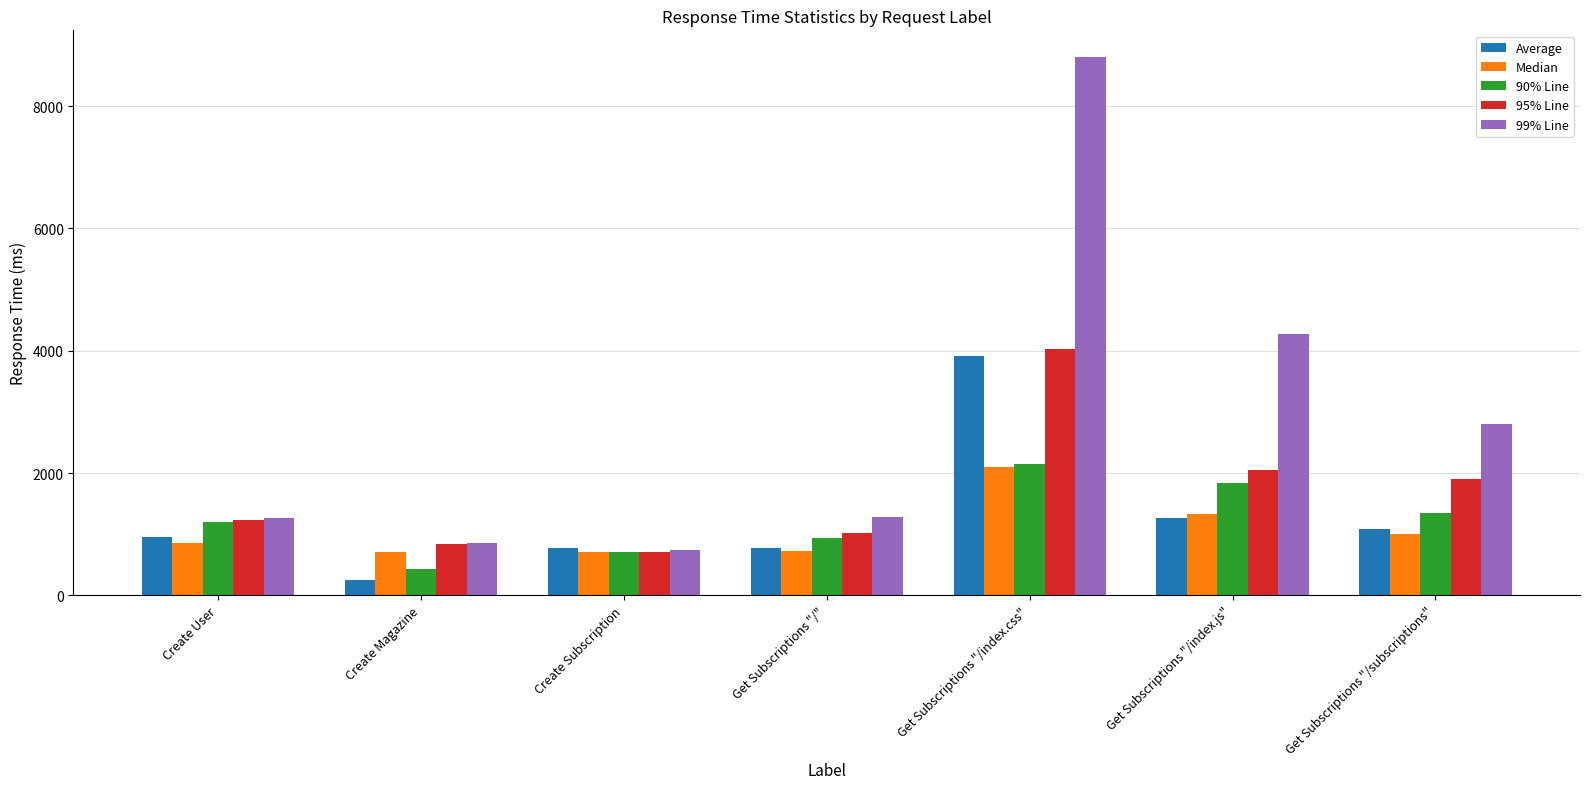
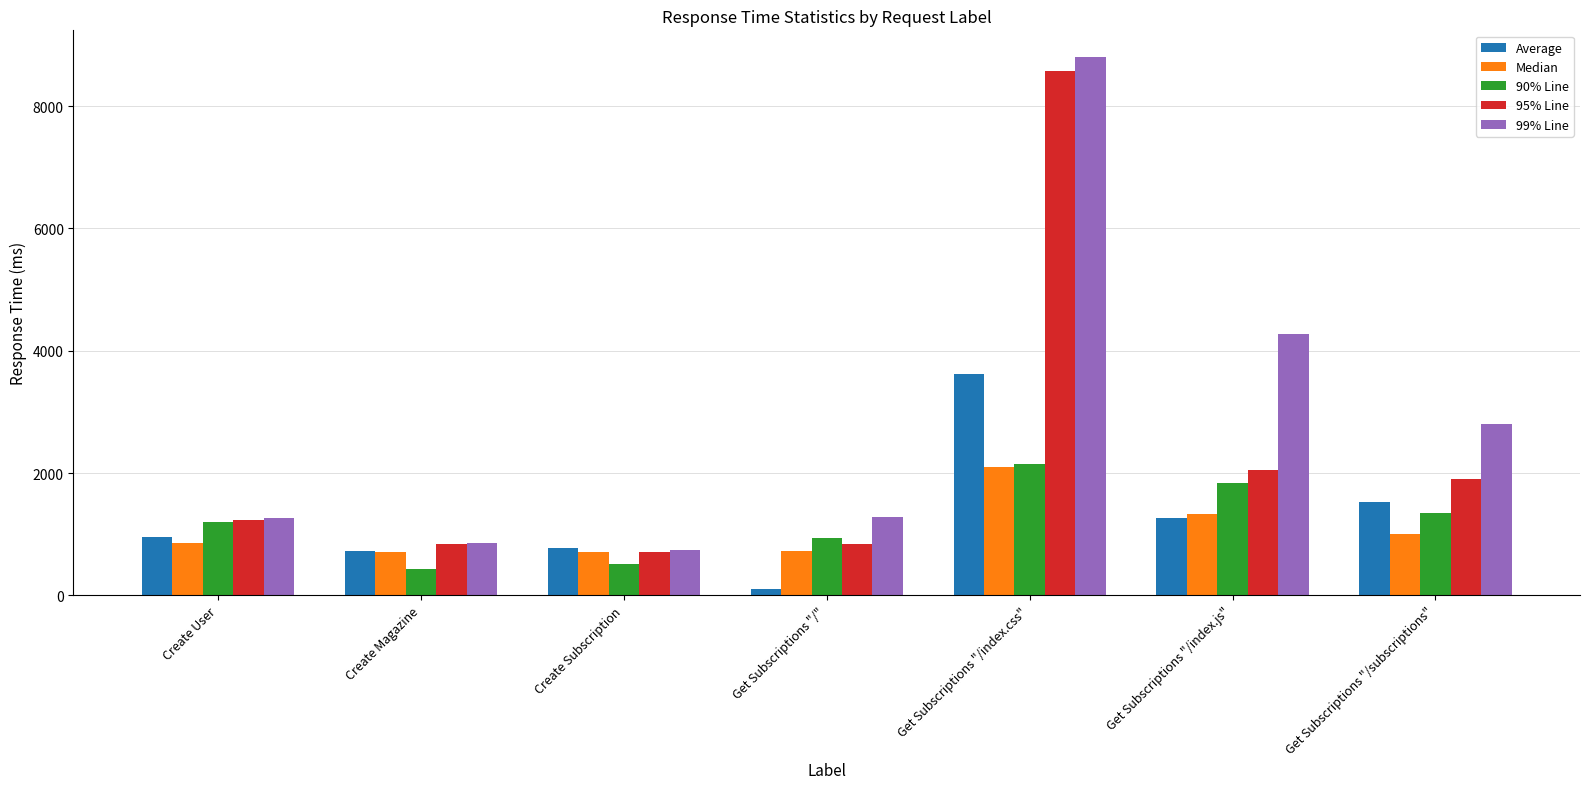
Average, Create Magazine: 300 -> 700
90% Line, Create Subscription: 700 -> 500
Average, Get Subscriptions "/": 800 -> 100
95% Line, Get Subscriptions "/": 1000 -> 800
Average, Get Subscriptions "/index.css": 3900 -> 3600
95% Line, Get Subscriptions "/index.css": 4000 -> 8600
Average, Get Subscriptions "/subscriptions": 1100 -> 1500
